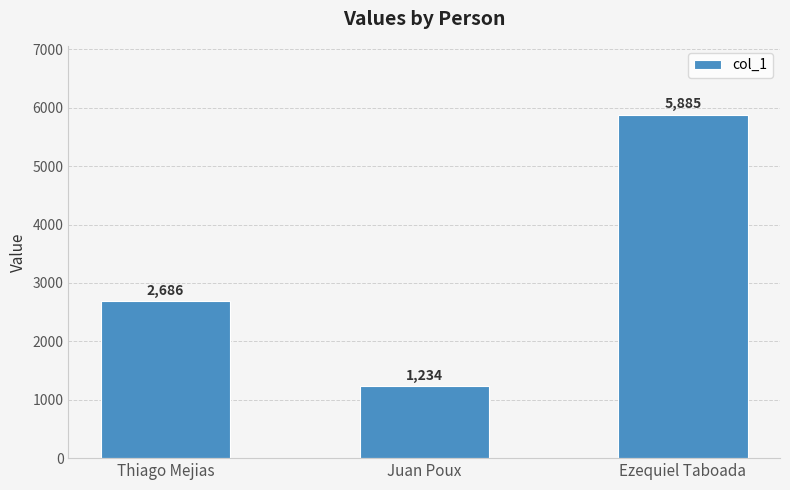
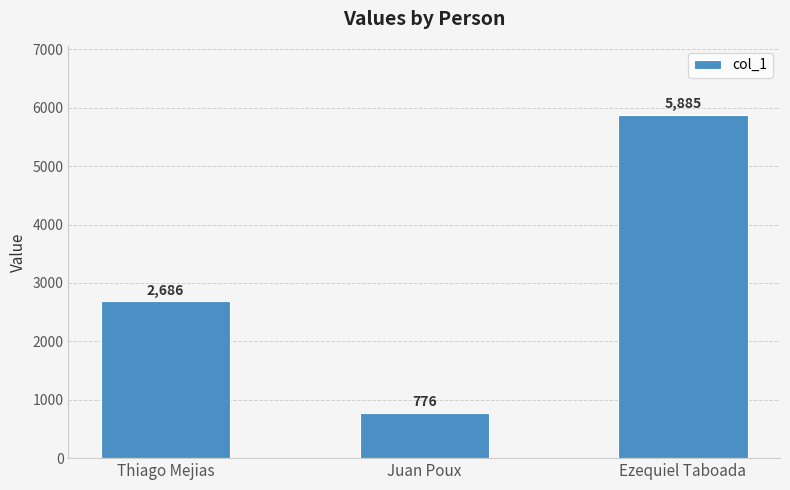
Juan Poux: 1,234 -> 776
